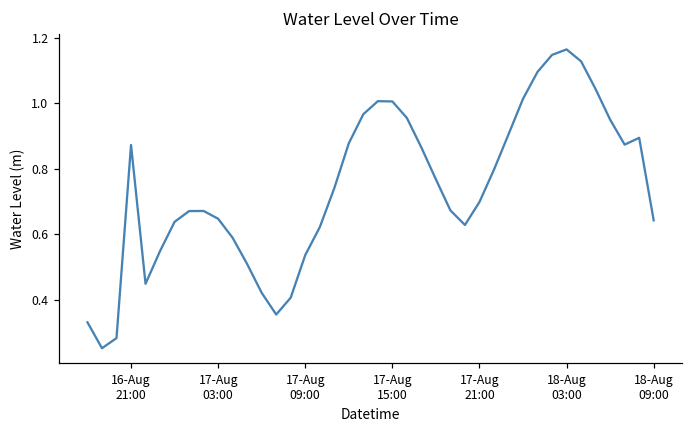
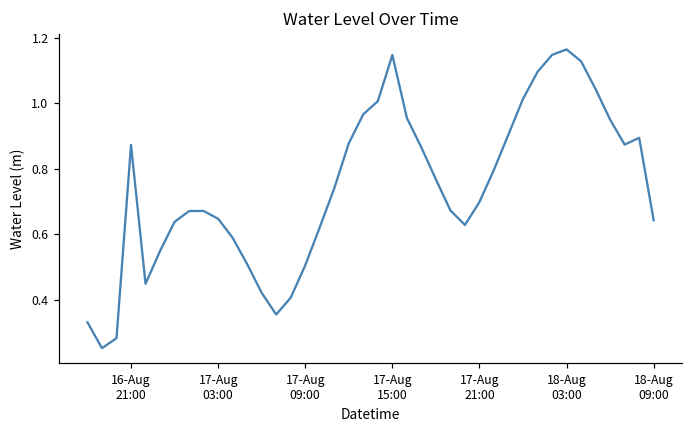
17-Aug 09:00: 0.54 -> 0.51
17-Aug 15:00: 1.01 -> 1.15
